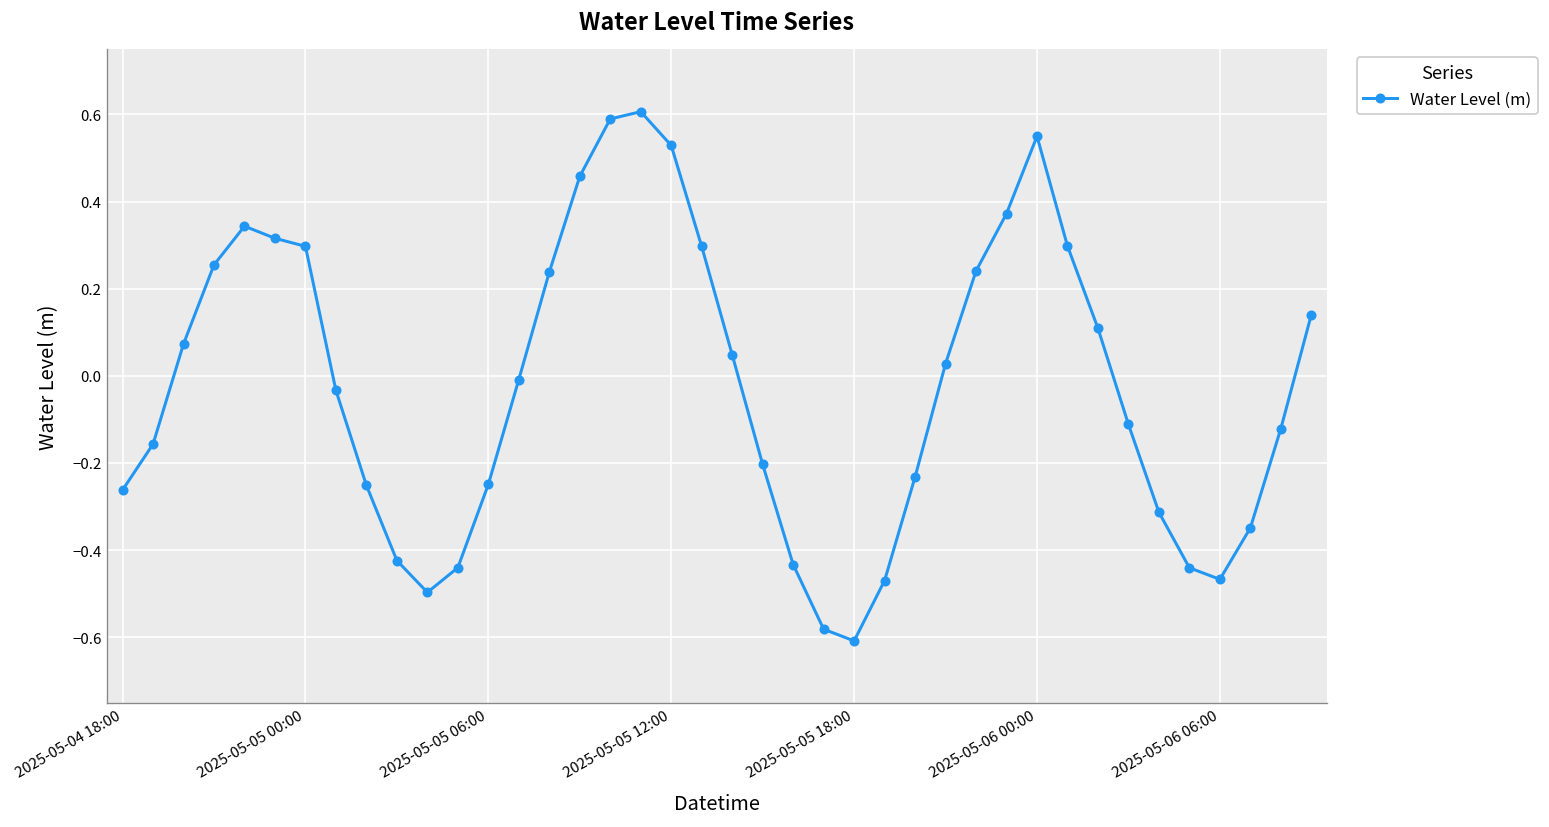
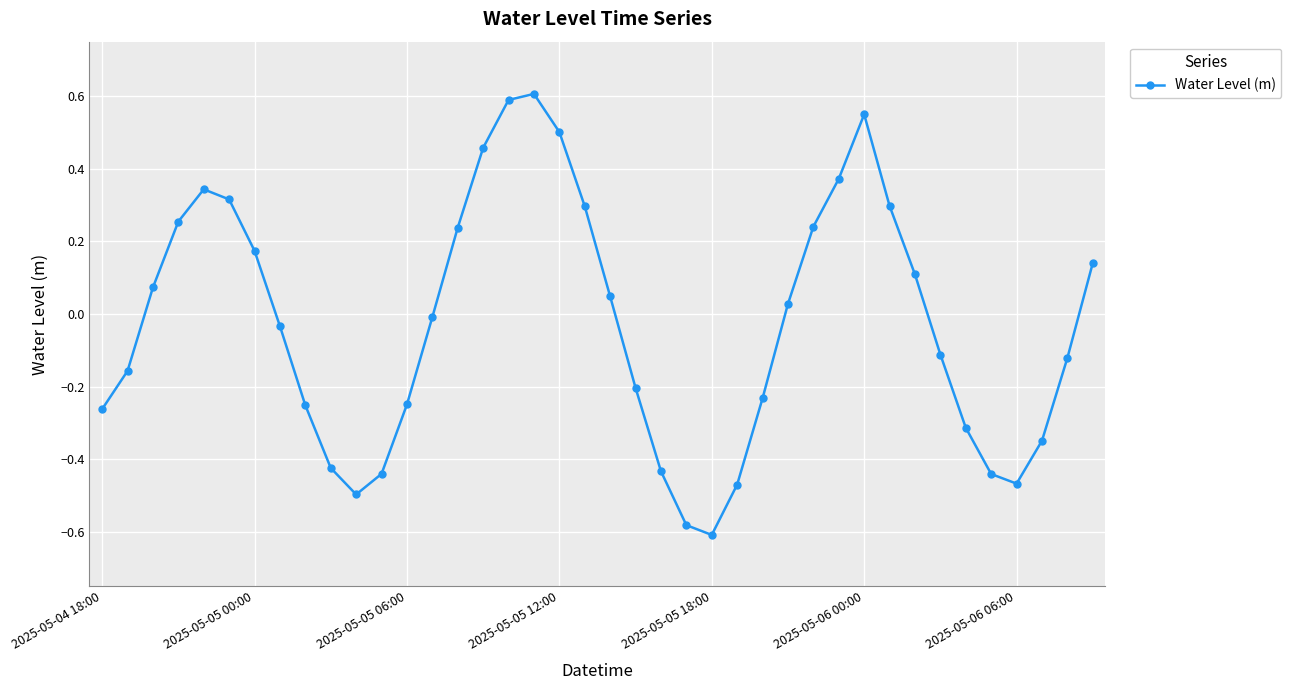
2025-05-05 00:00: 0.30 -> 0.17
2025-05-05 12:00: 0.53 -> 0.50
